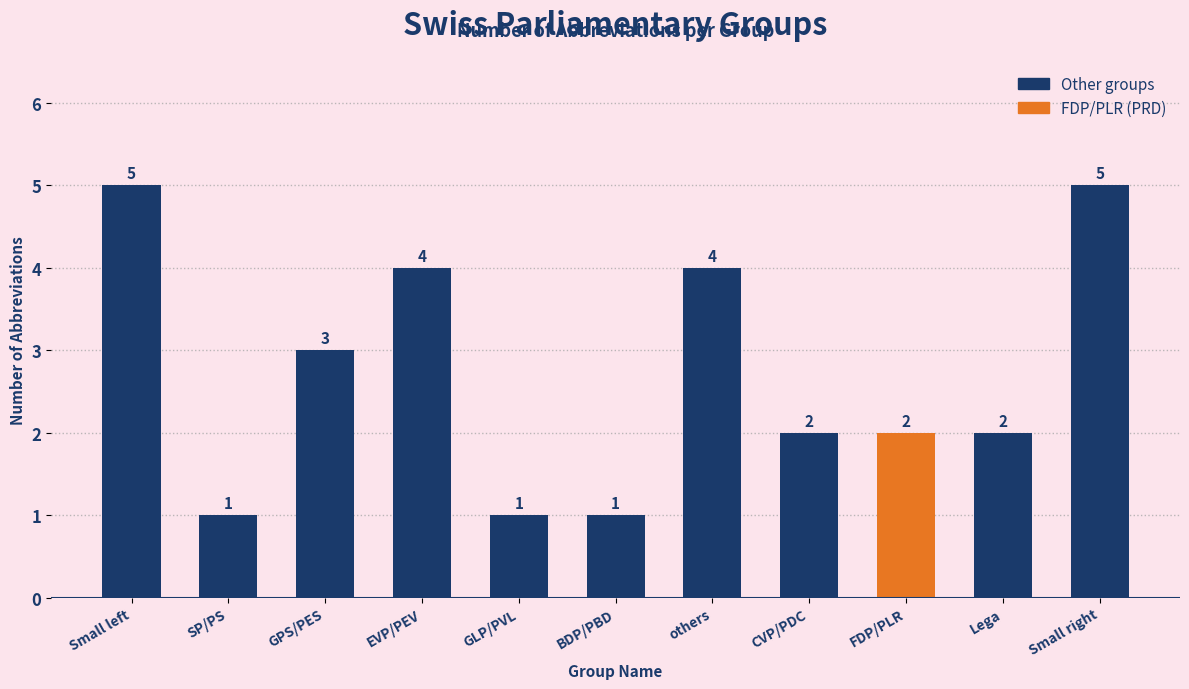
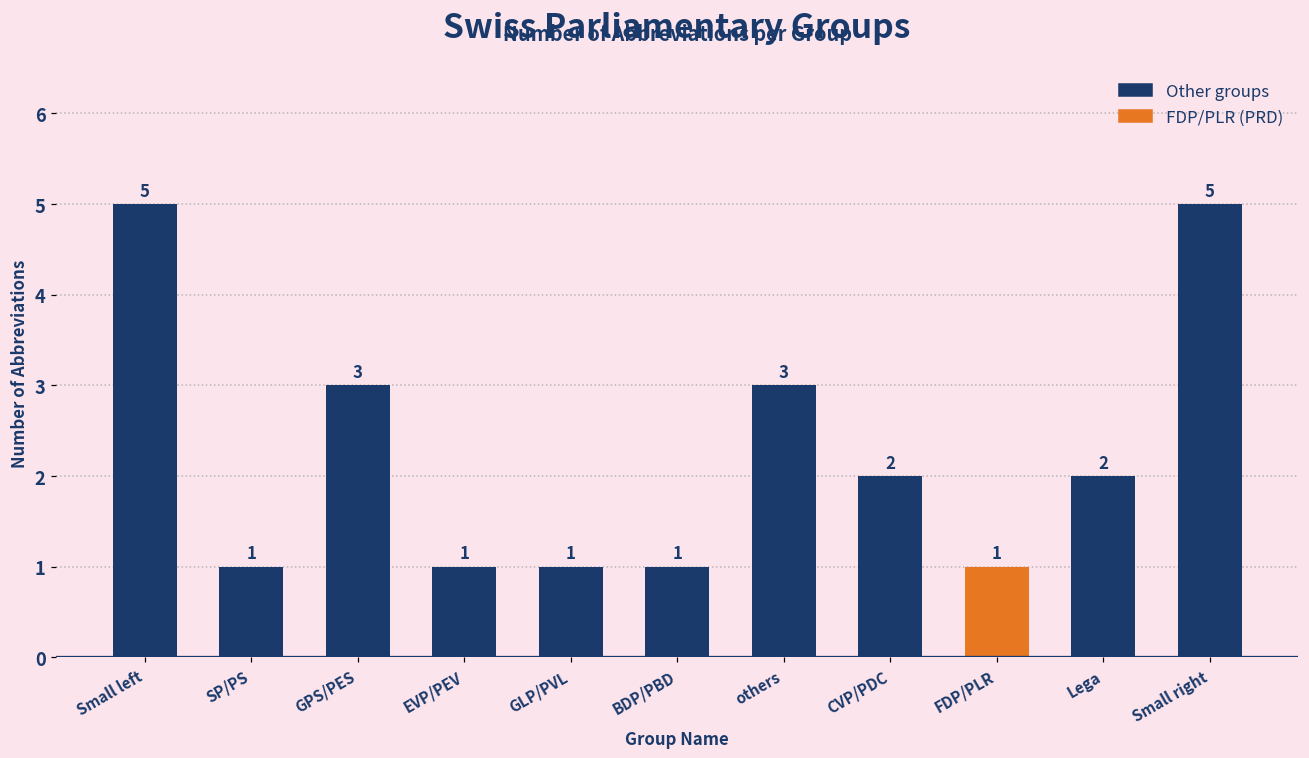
EVP/PEV: 4 -> 1
others: 4 -> 3
FDP/PLR: 2 -> 1
